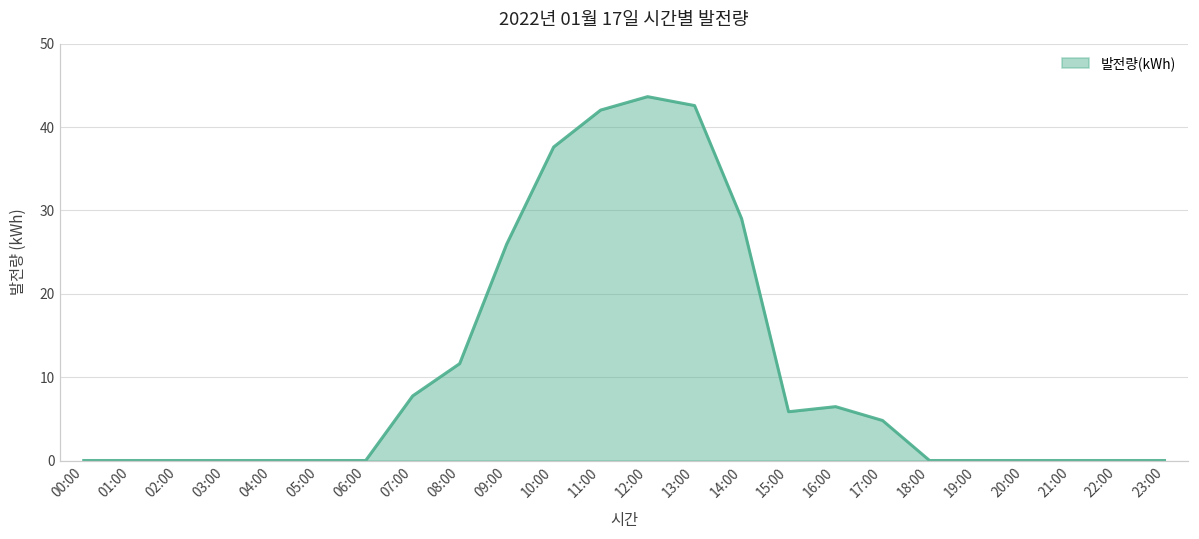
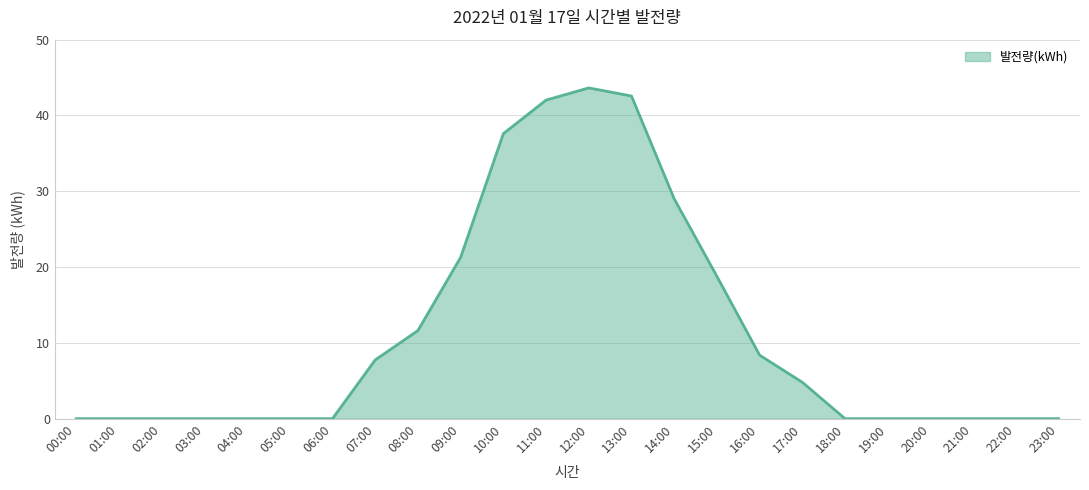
09:00: 26 -> 21
15:00: 6 -> 19
16:00: 6 -> 8
